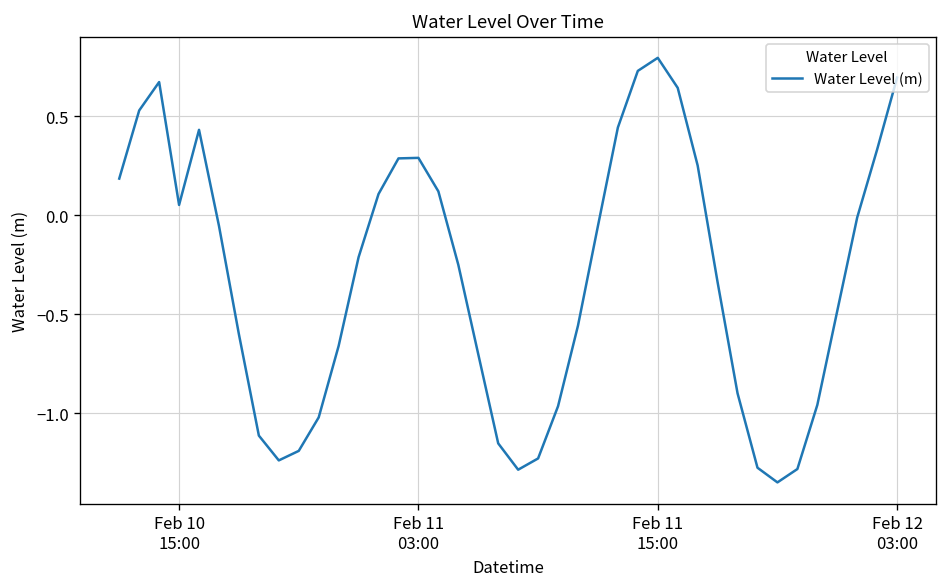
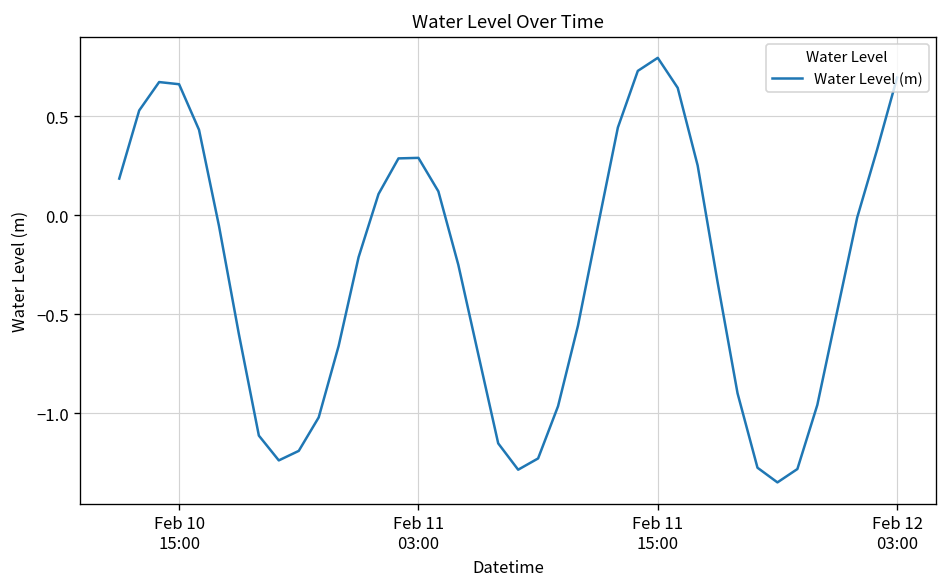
Feb 10 15:00: 0.05 -> 0.66
